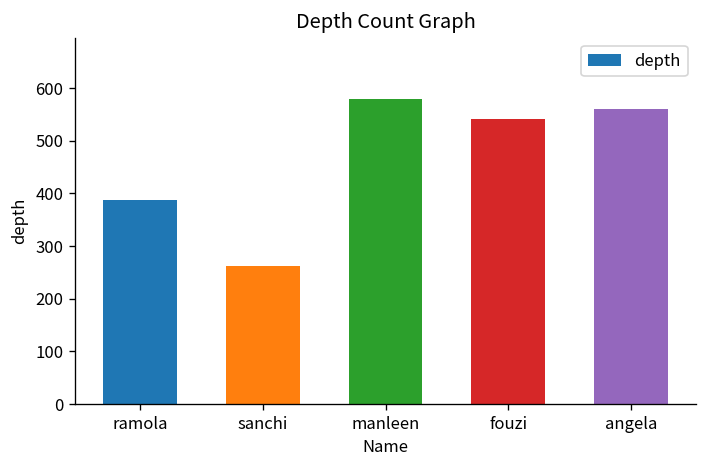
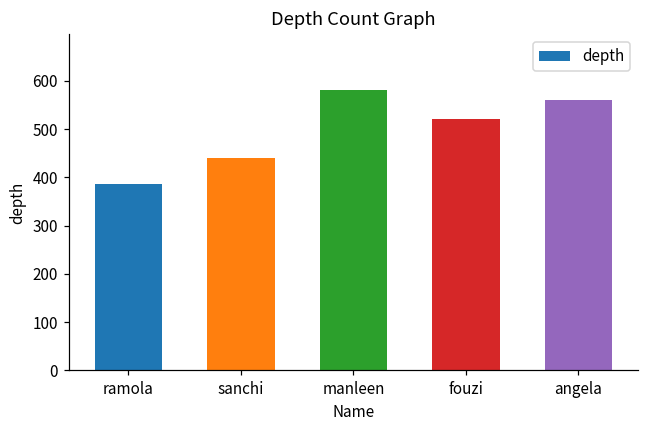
sanchi: 260 -> 440
fouzi: 540 -> 520
